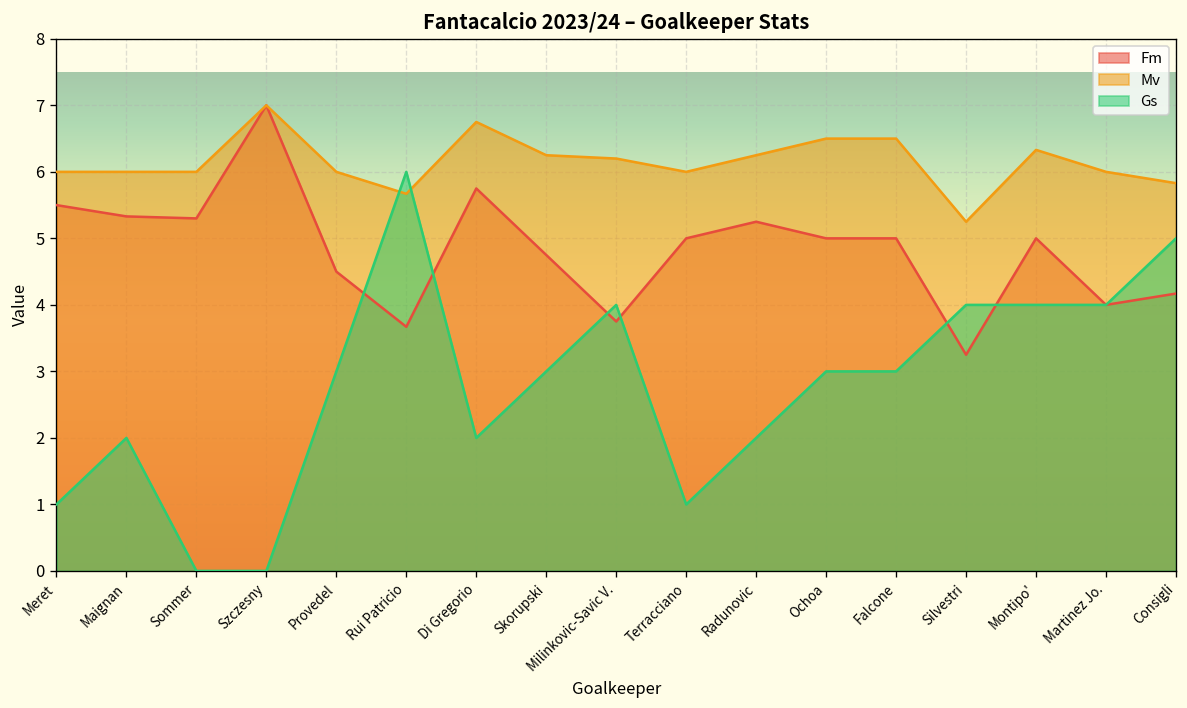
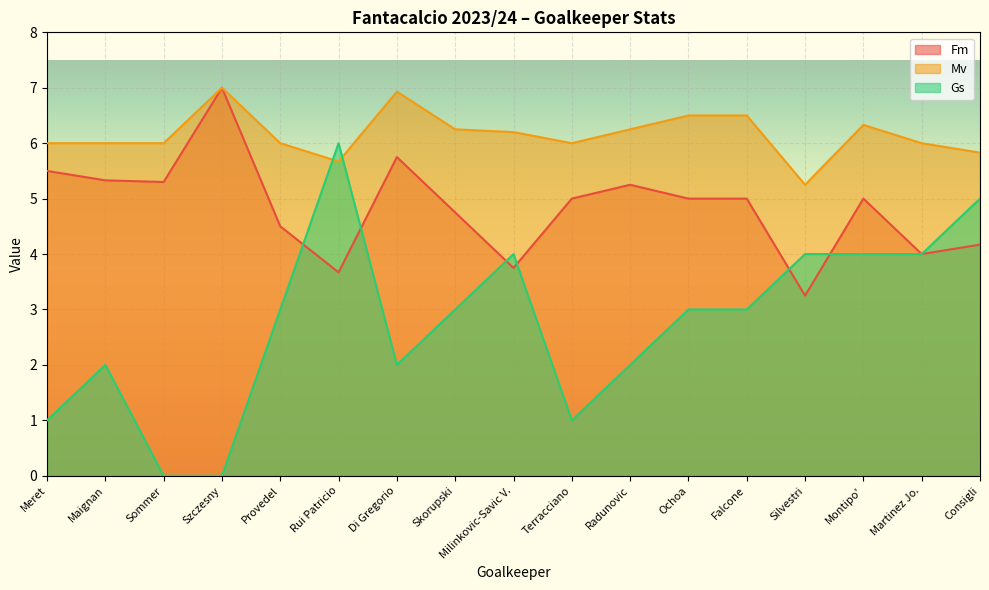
Mv, Di Gregorio: 6.8 -> 6.9
